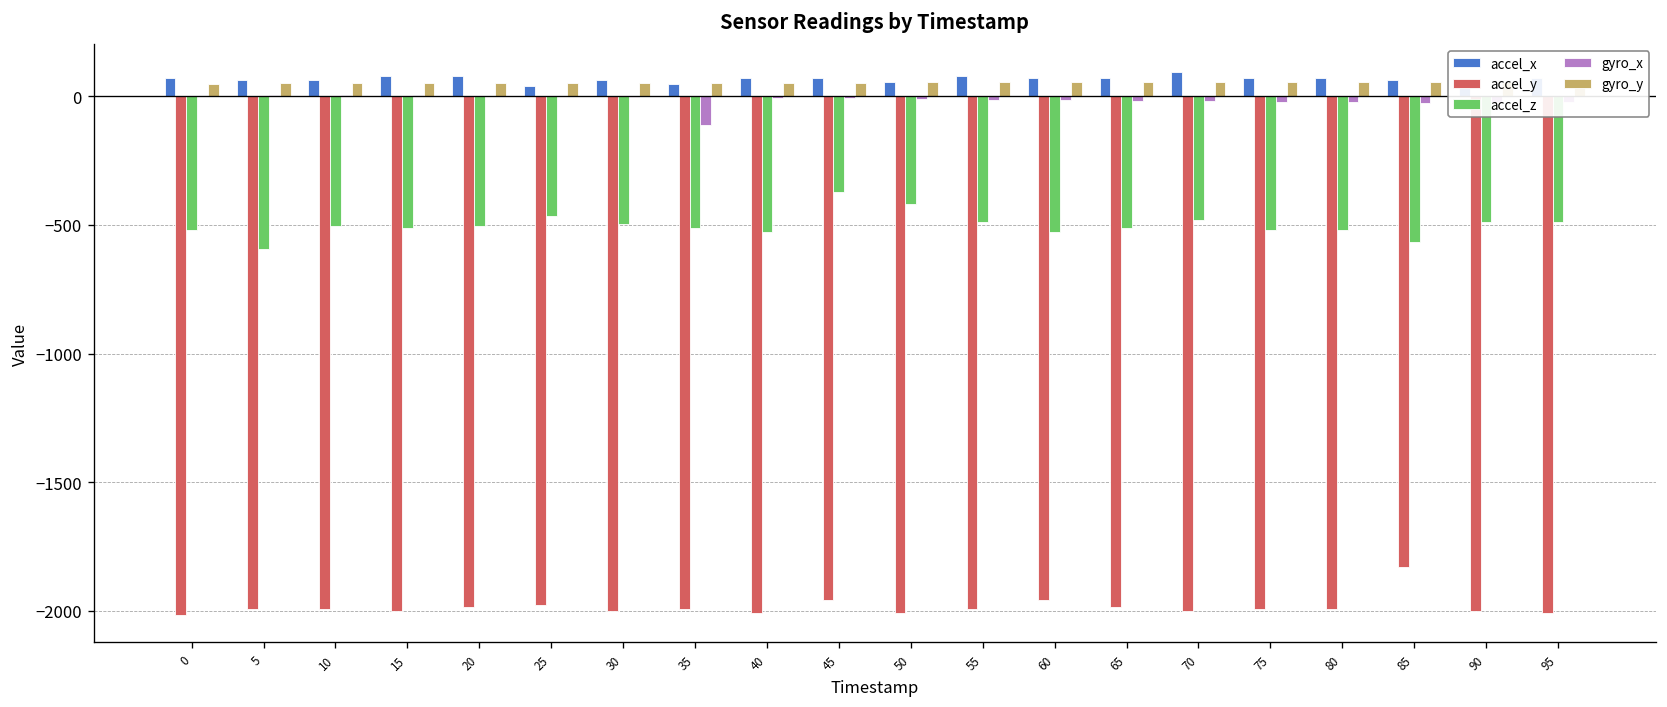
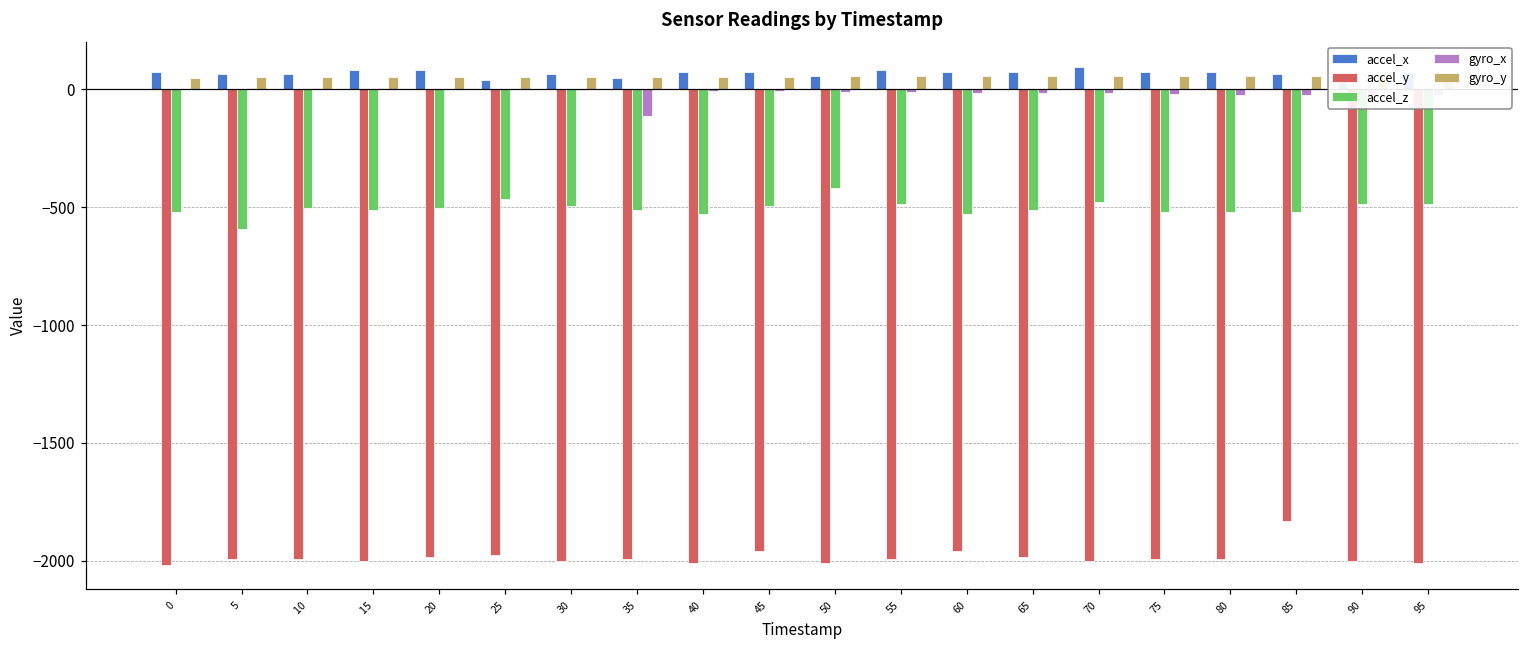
accel_z, 45: -370 -> -500
accel_z, 85: -570 -> -520
